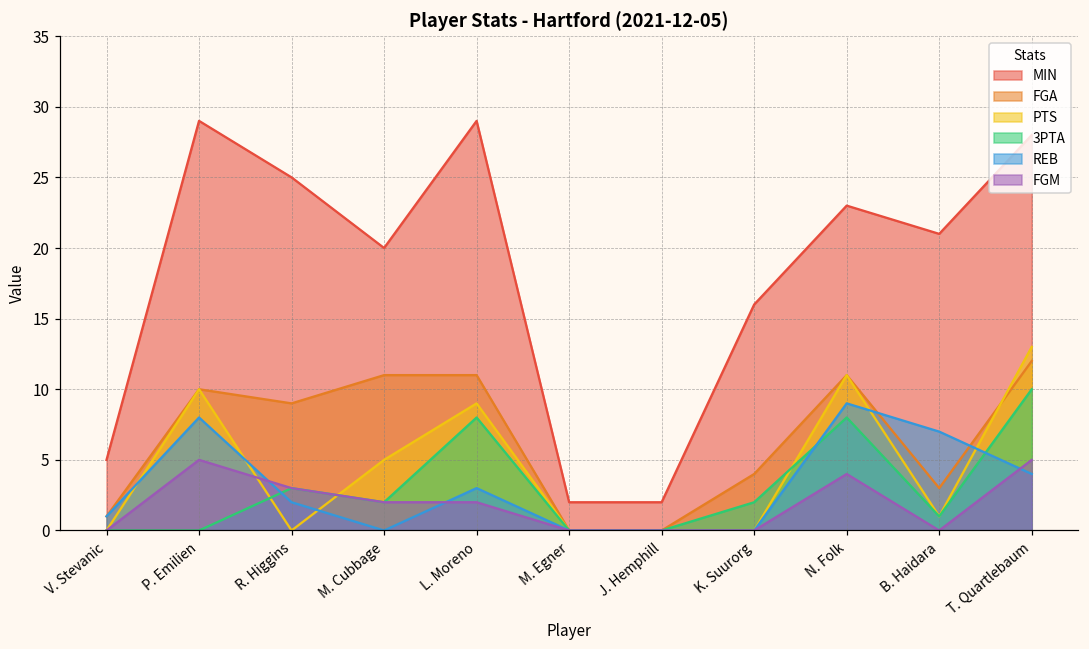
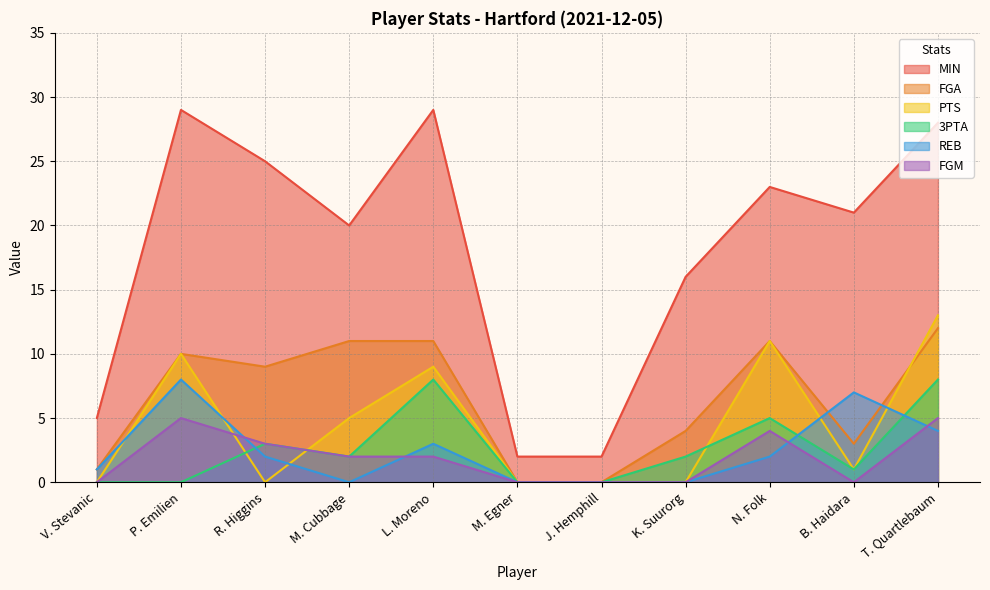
3PTA, N. Folk: 8 -> 5
REB, N. Folk: 9 -> 2
3PTA, T. Quartlebaum: 10 -> 8
